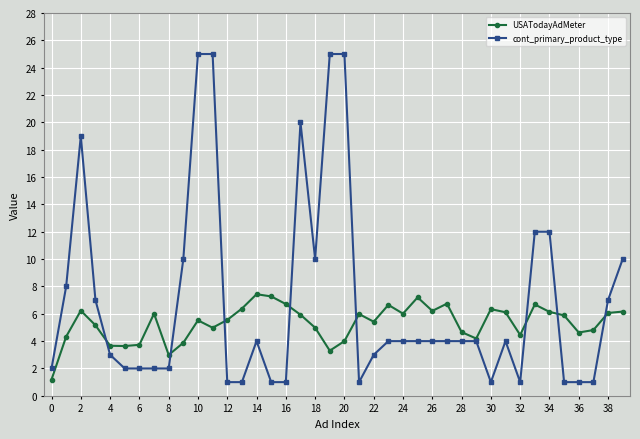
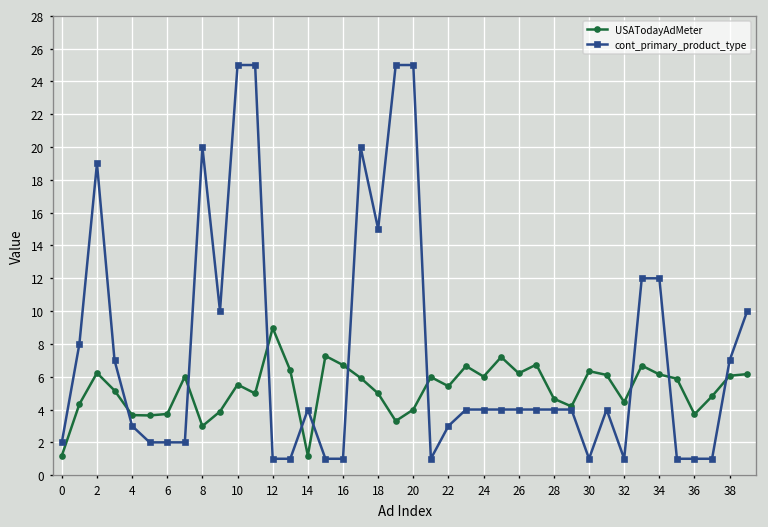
cont_primary_product_type, 8: 2 -> 20
USATodayAdMeter, 12: 5.6 -> 9.0
USATodayAdMeter, 14: 7.4 -> 1.2
cont_primary_product_type, 18: 10 -> 15
USATodayAdMeter, 36: 4.6 -> 3.7
